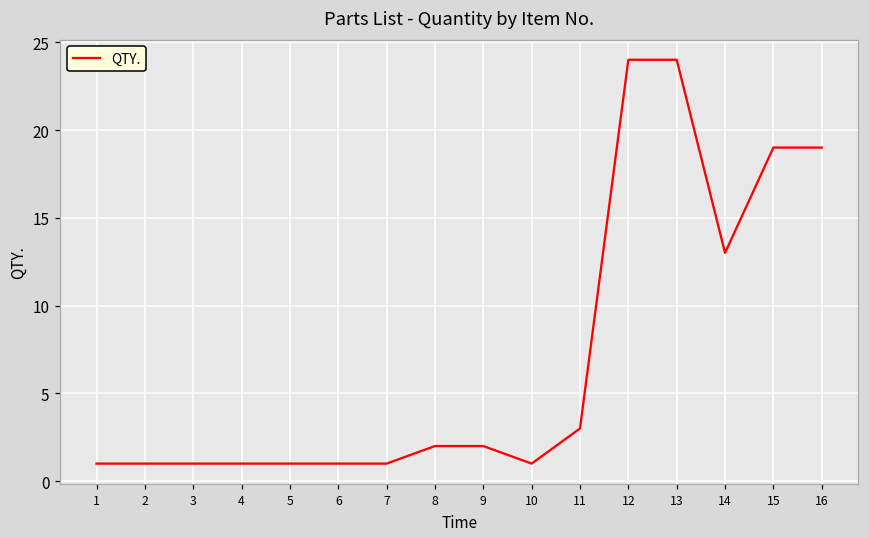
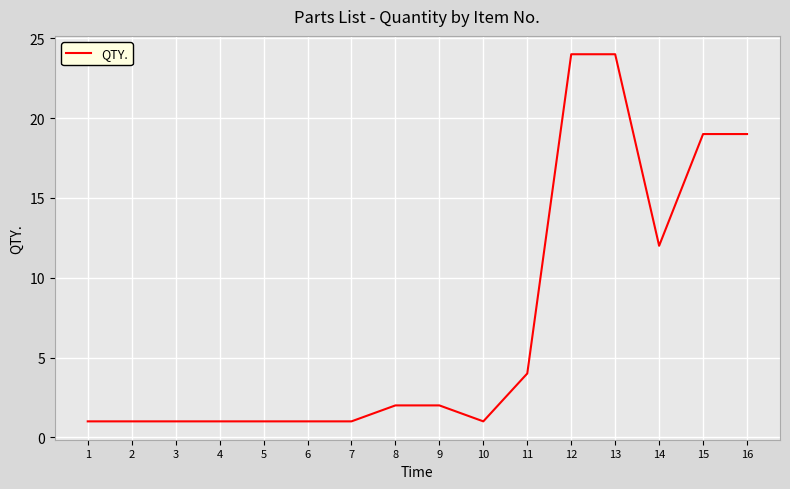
11: 3 -> 4
14: 13 -> 12
